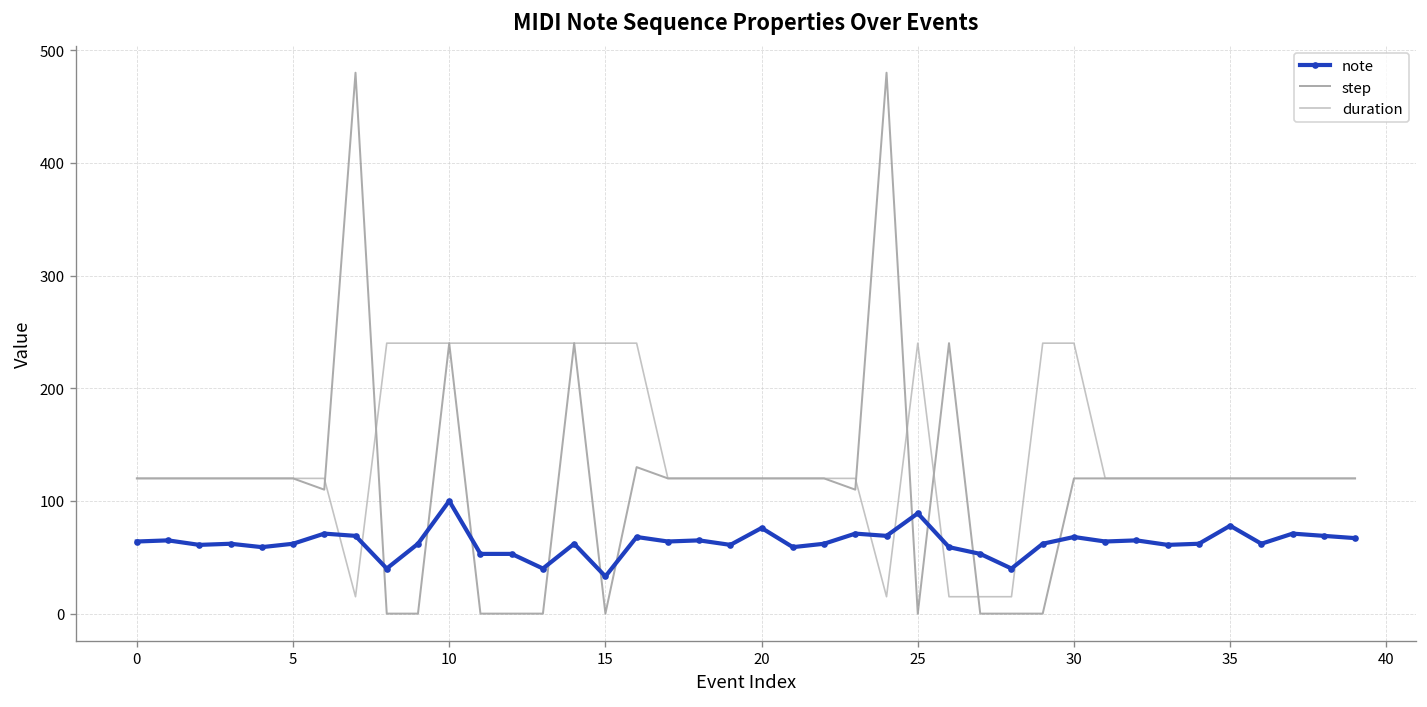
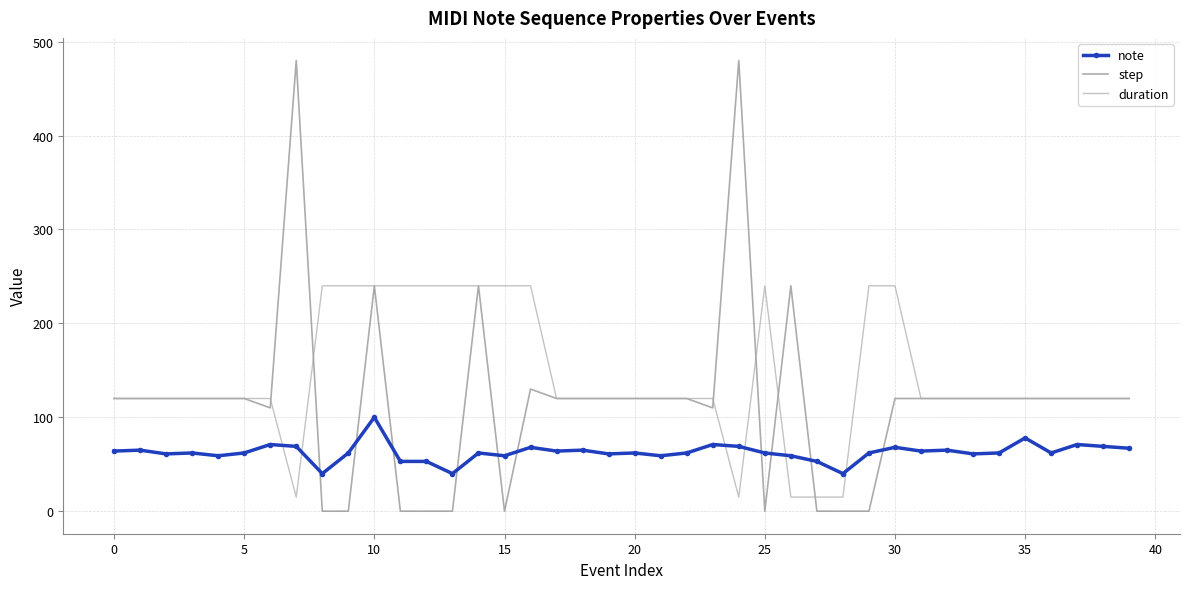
note, 15: 30 -> 60
note, 20: 80 -> 60
note, 25: 90 -> 60
